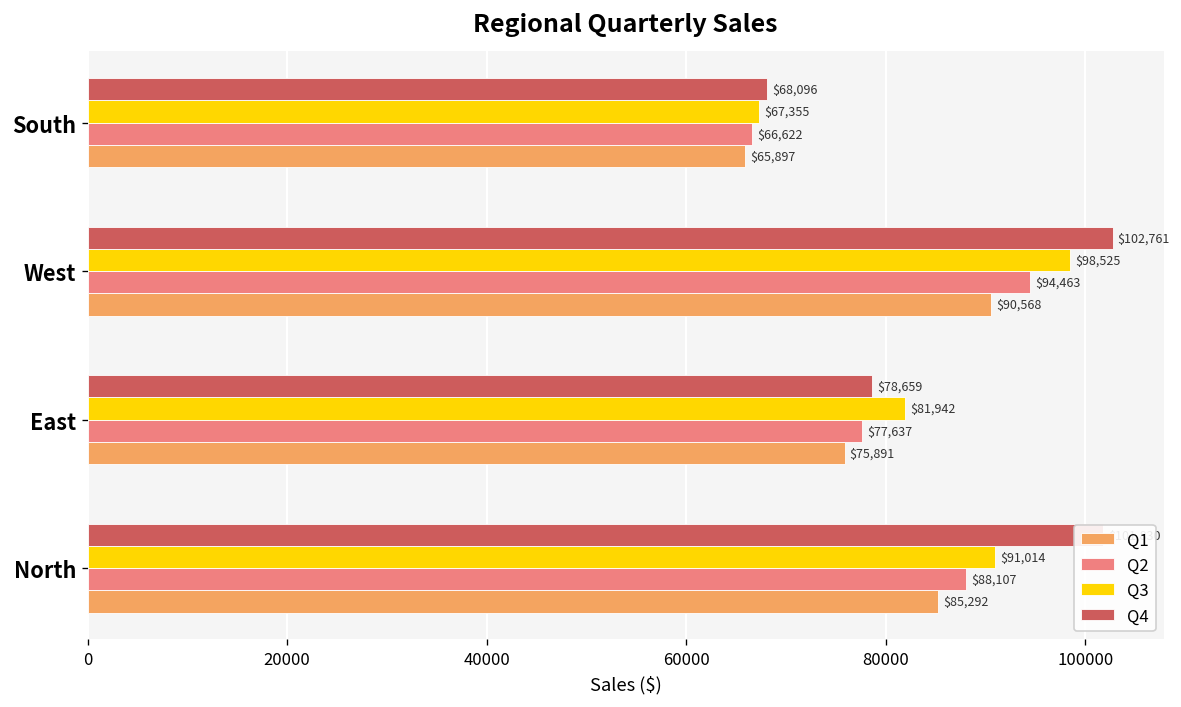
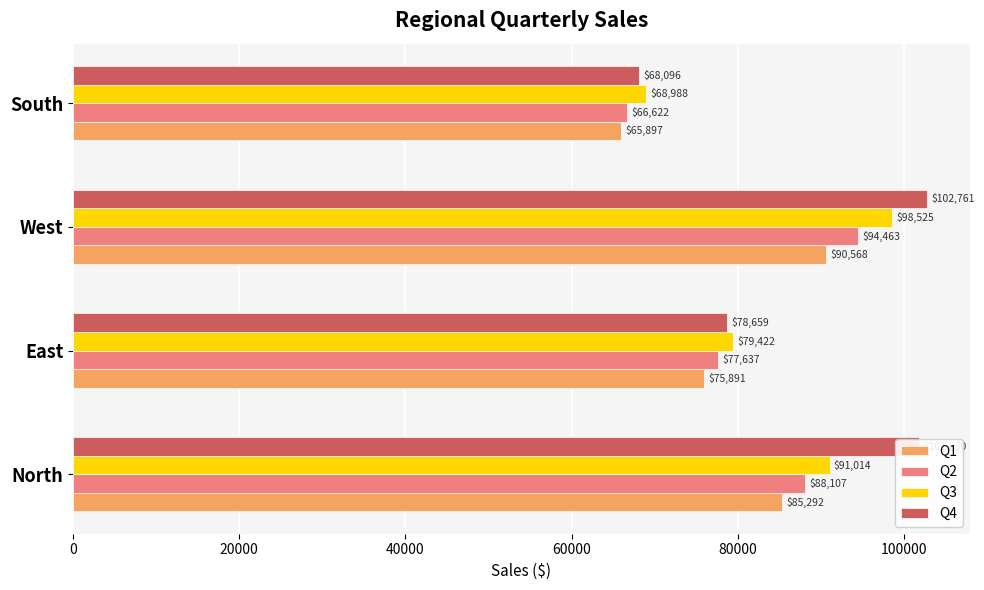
Q3, South: $67,355 -> $68,988
Q3, East: $81,942 -> $79,422
